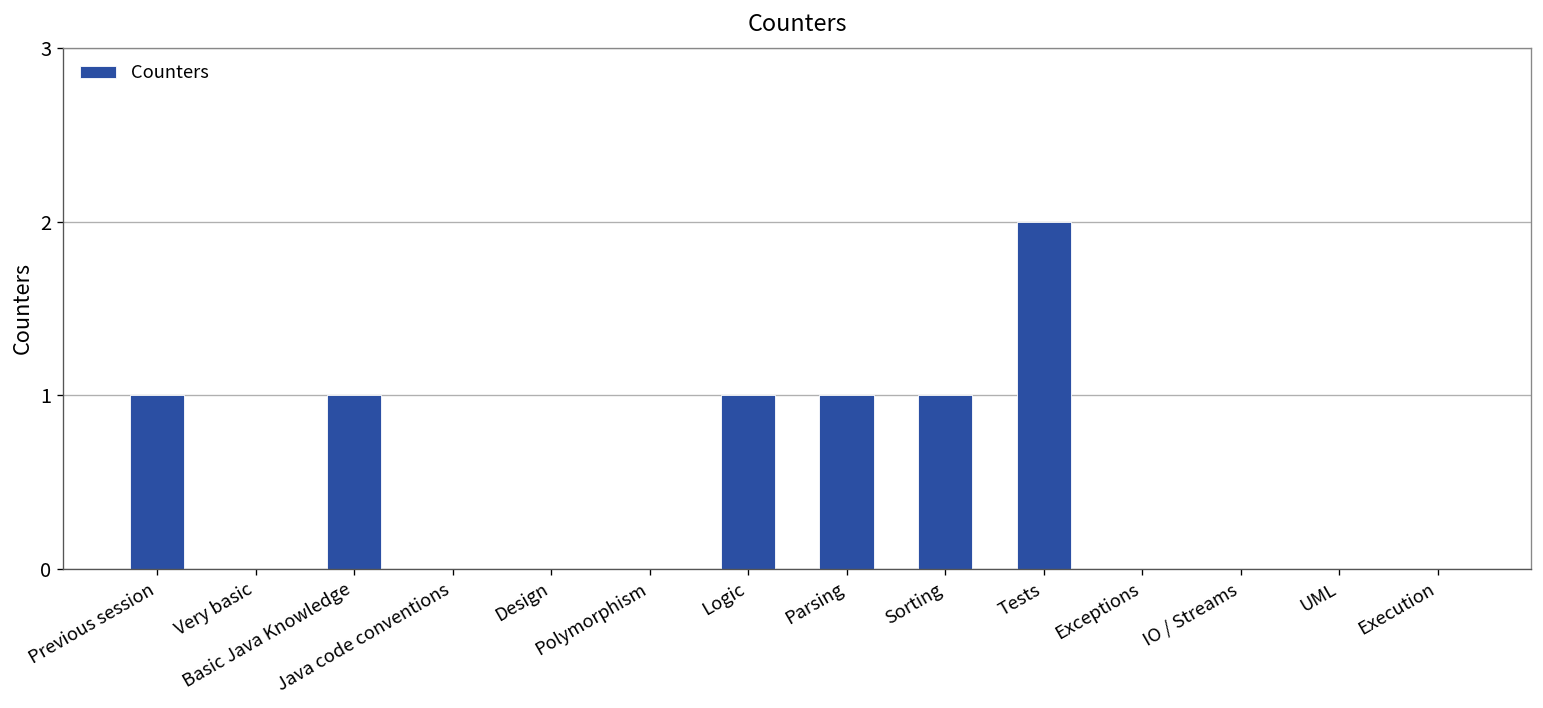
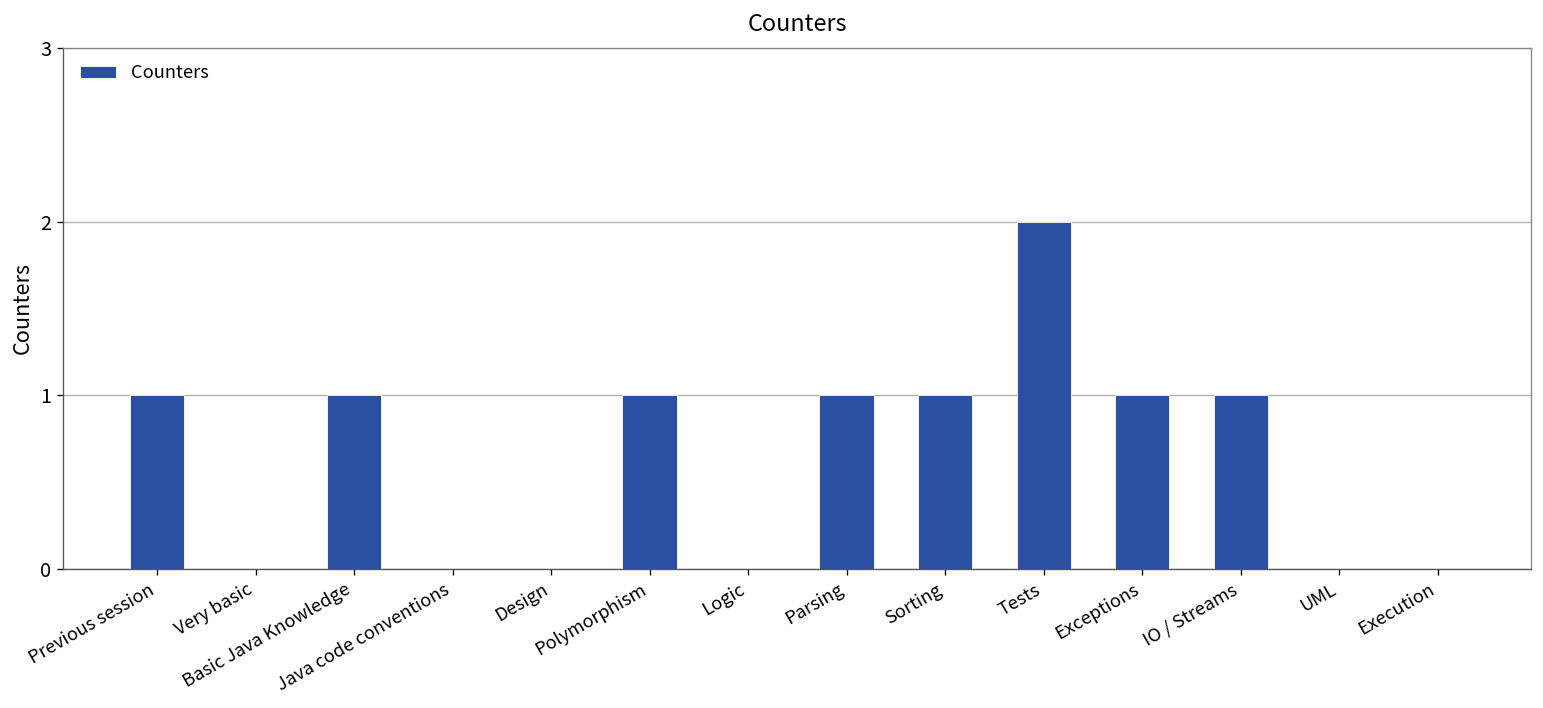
Polymorphism: 0 -> 1
Logic: 1 -> 0
Exceptions: 0 -> 1
IO / Streams: 0 -> 1
